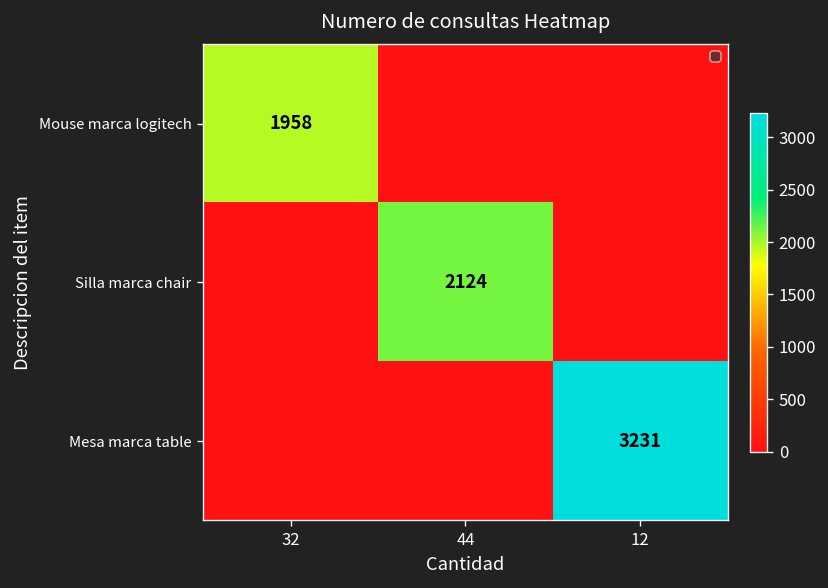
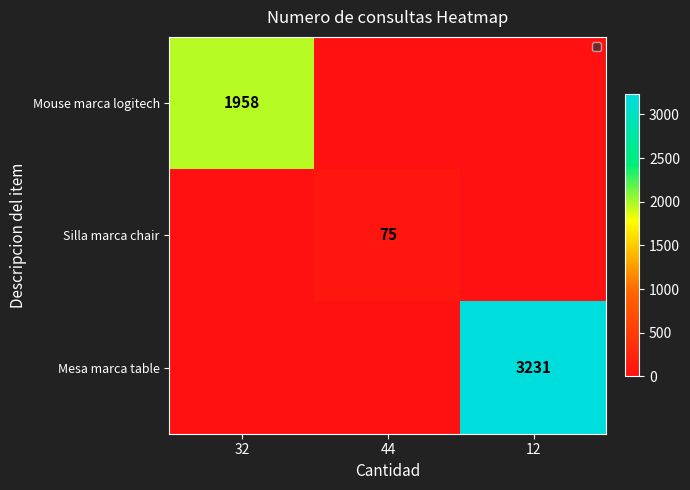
Silla marca chair, 44: 2124 -> 75
